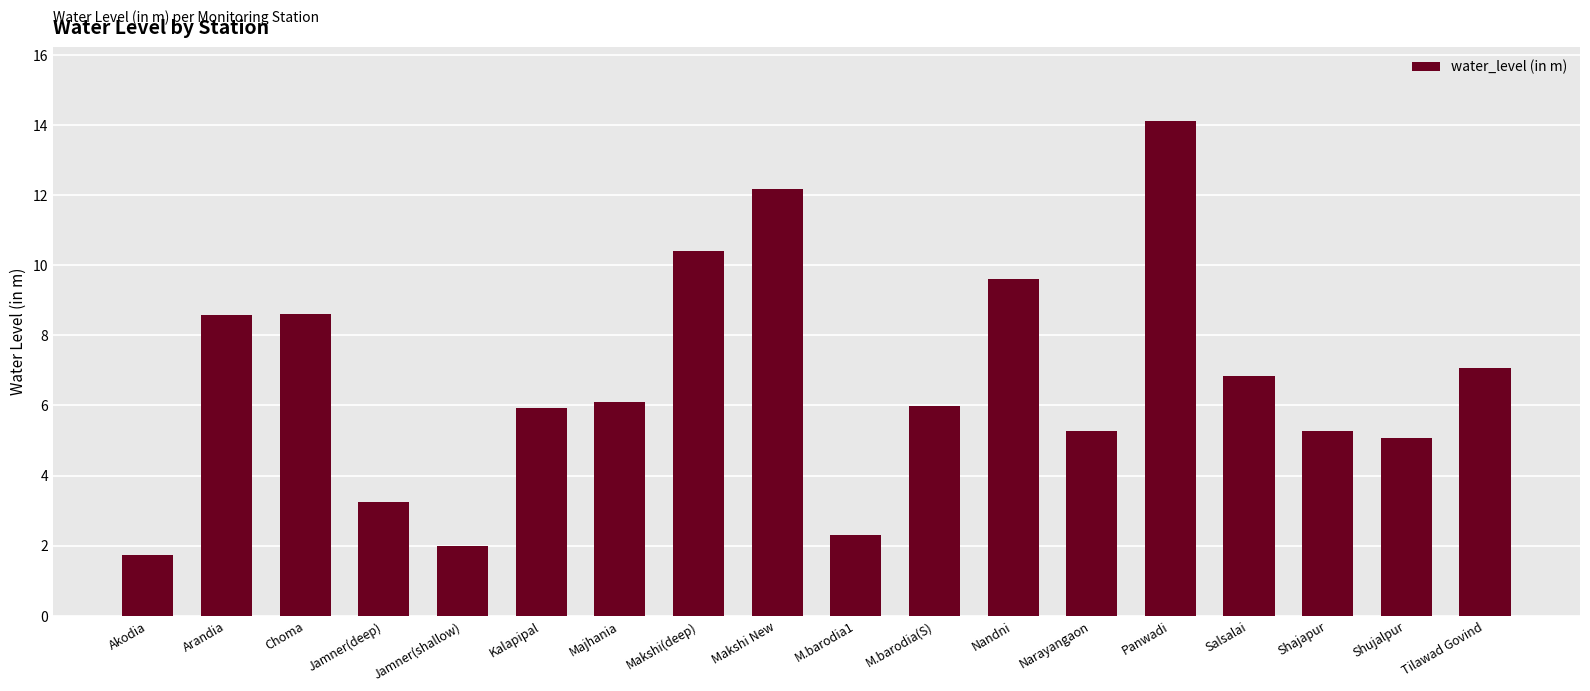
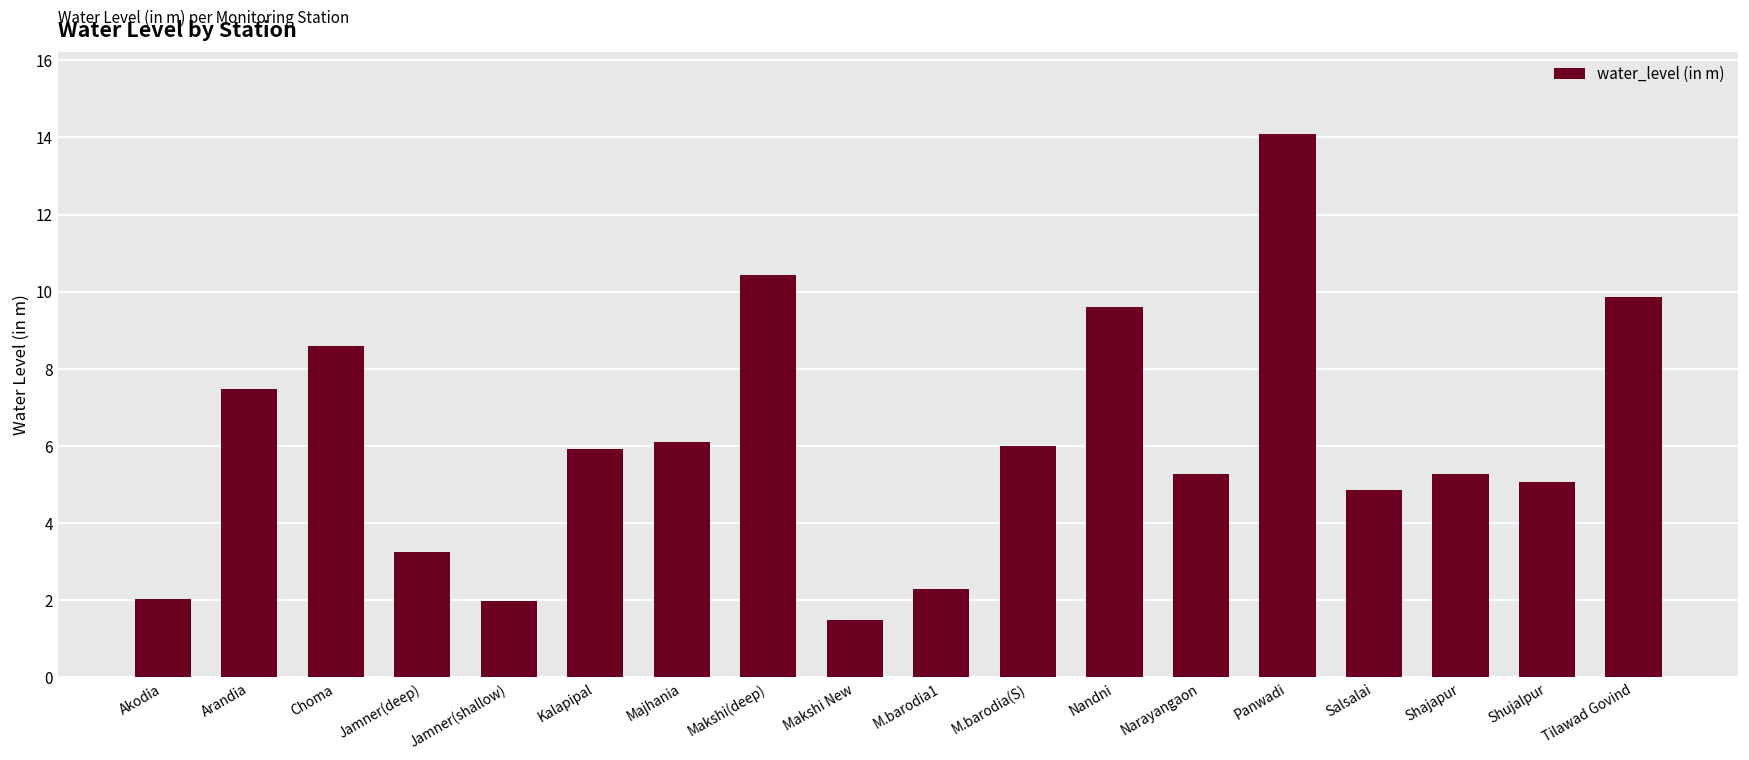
Akodia: 1.8 -> 2.0
Arandia: 8.6 -> 7.5
Makshi New: 12.2 -> 1.5
Salsalai: 6.9 -> 4.9
Tilawad Govind: 7.1 -> 9.9
